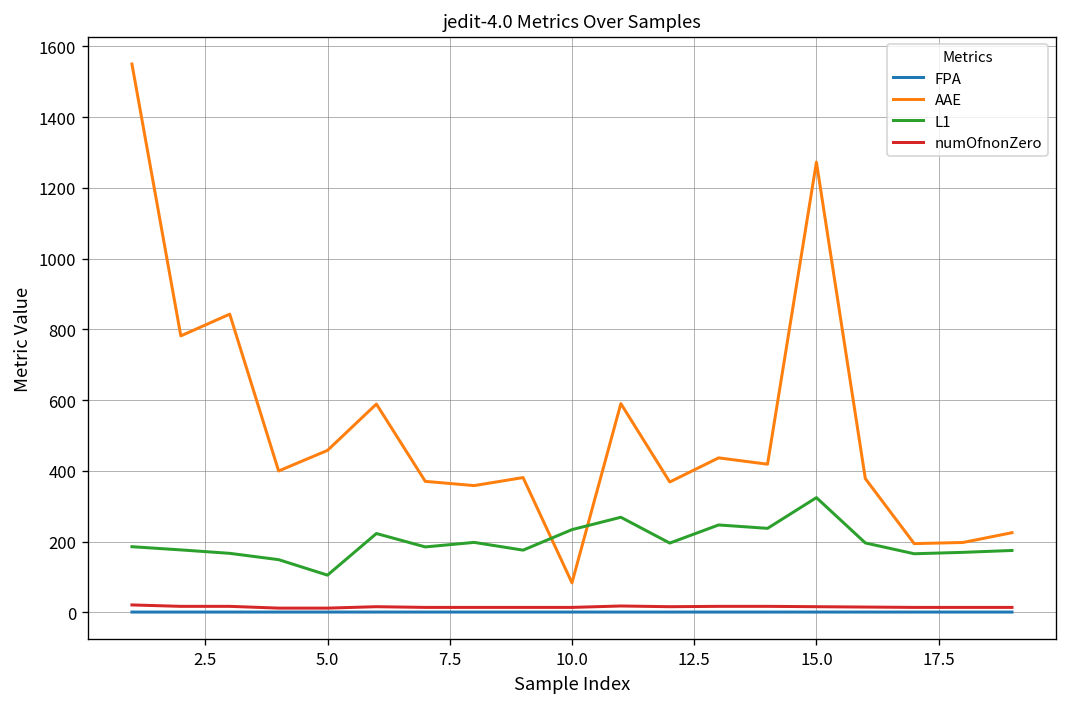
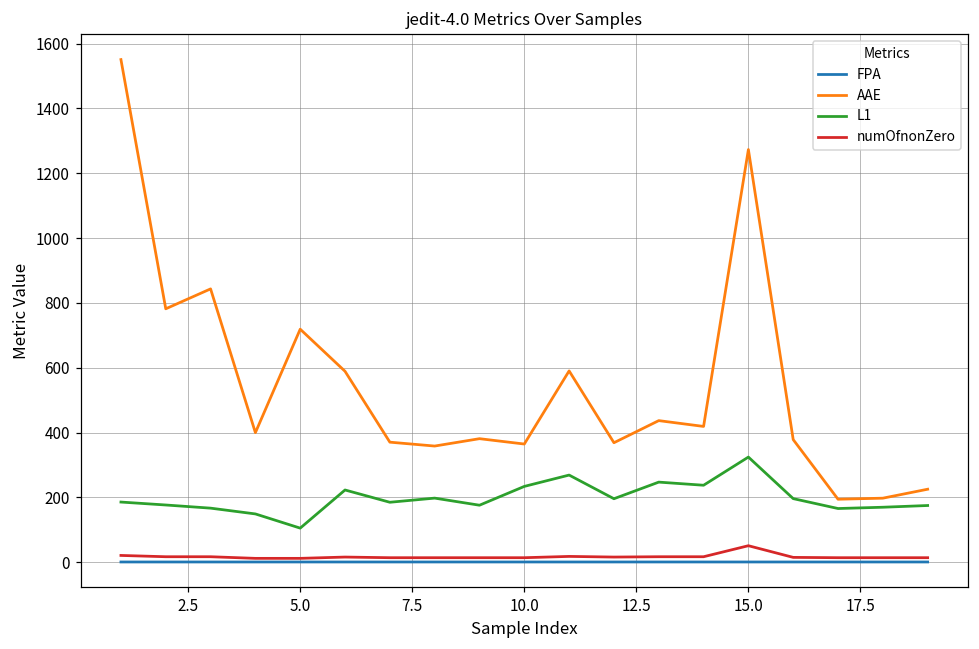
AAE, 5.0: 460 -> 720
AAE, 10.0: 80 -> 360
numOfnonZero, 15.0: 20 -> 50
